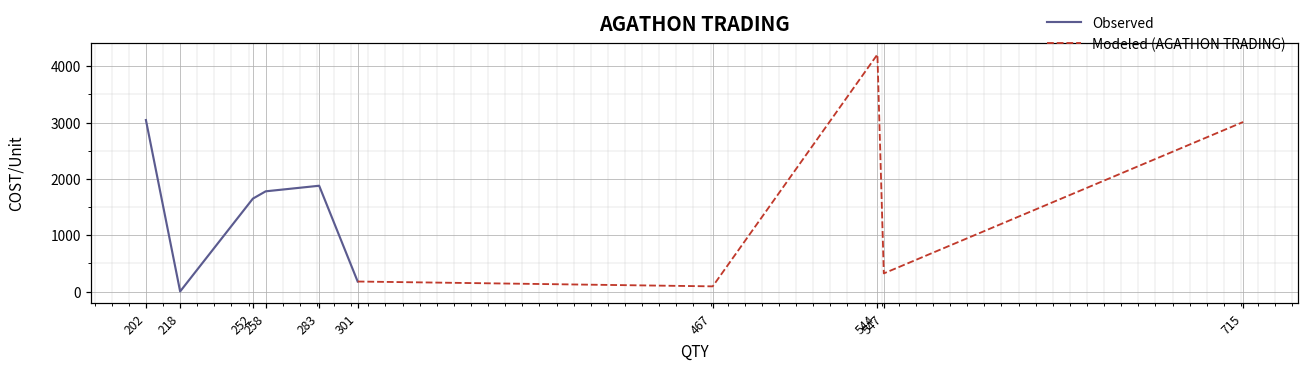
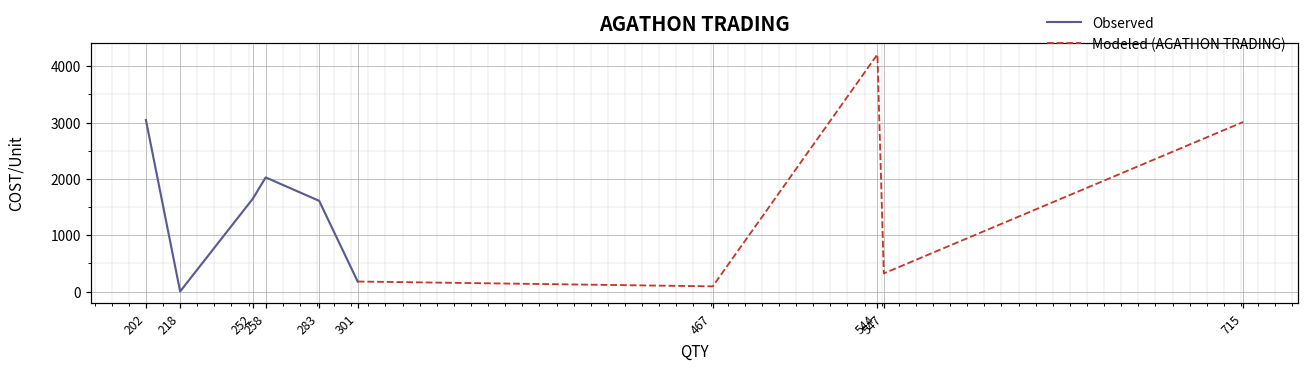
Observed, 258: 1800 -> 2000
Observed, 283: 1900 -> 1600
